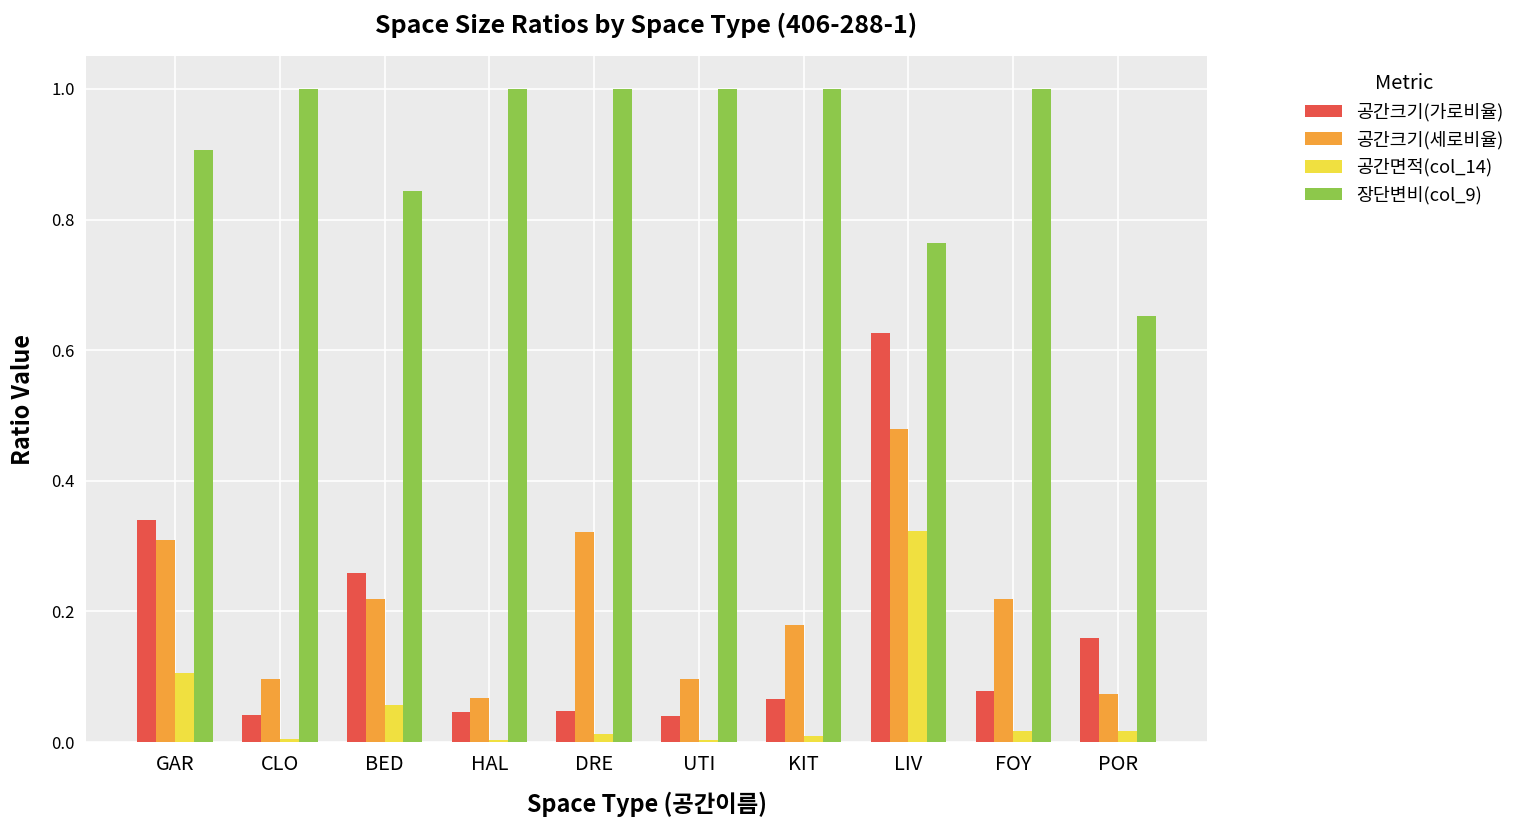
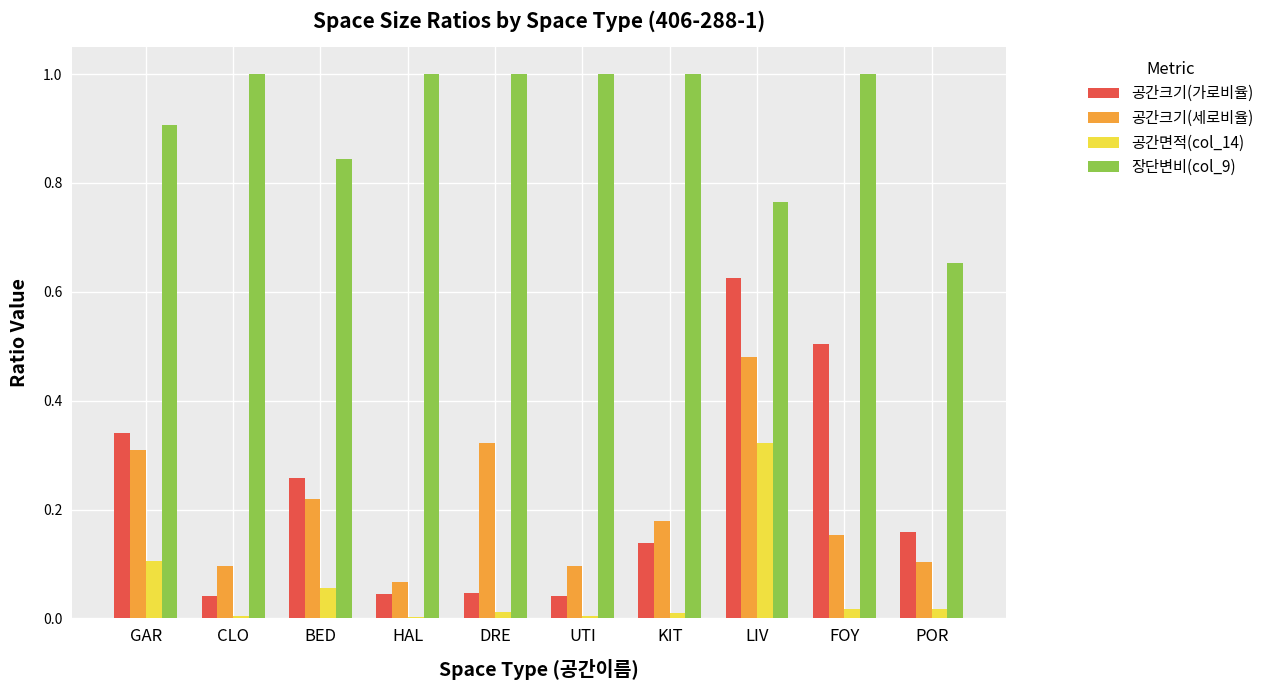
공간크기(가로비율), KIT: 0.07 -> 0.14
공간크기(가로비율), FOY: 0.08 -> 0.50
공간크기(세로비율), FOY: 0.22 -> 0.15
공간크기(세로비율), POR: 0.07 -> 0.10
